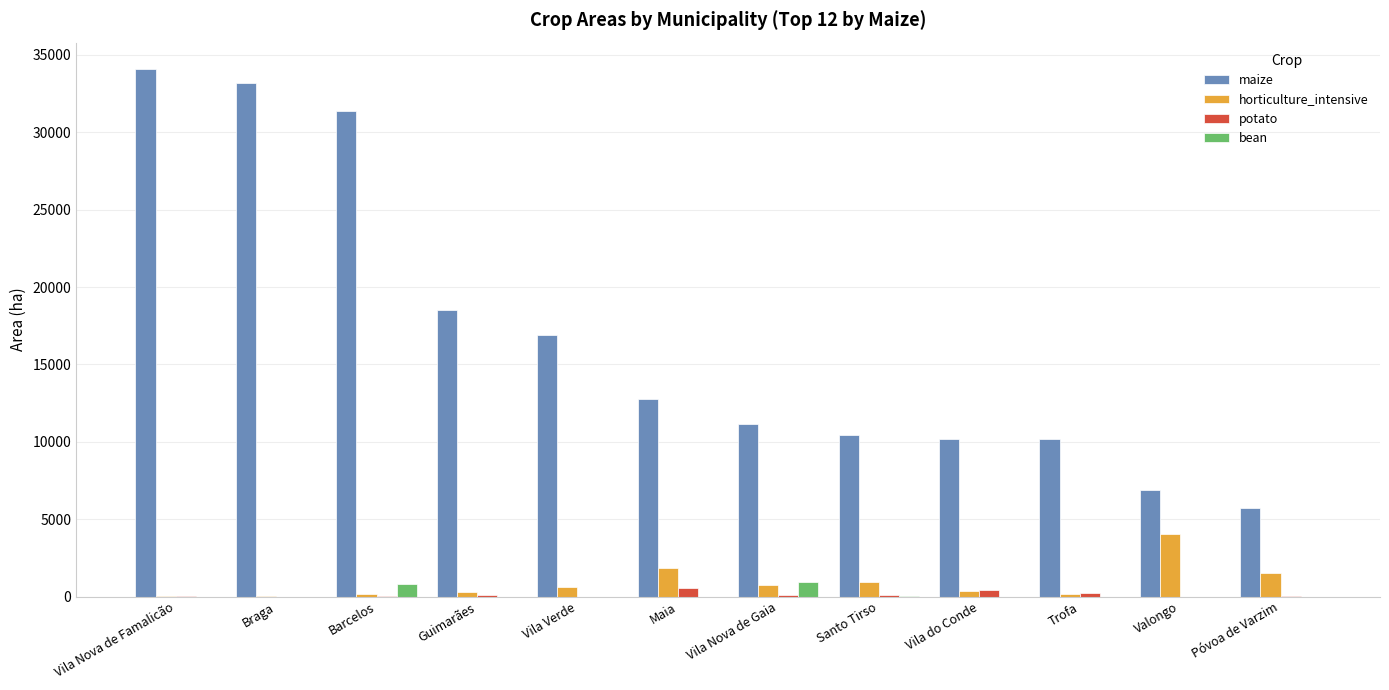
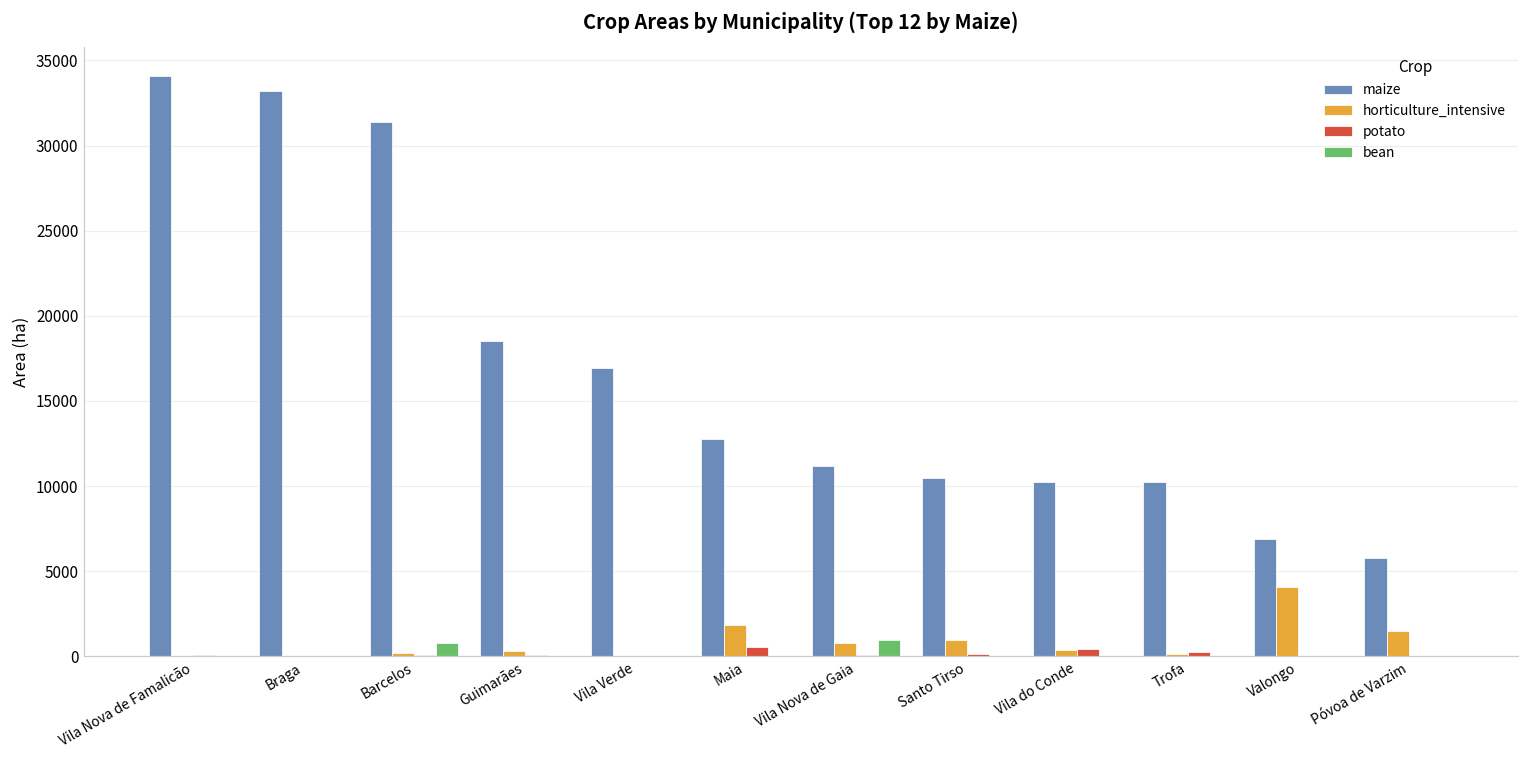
horticulture_intensive, Vila Verde: 600 -> 0
